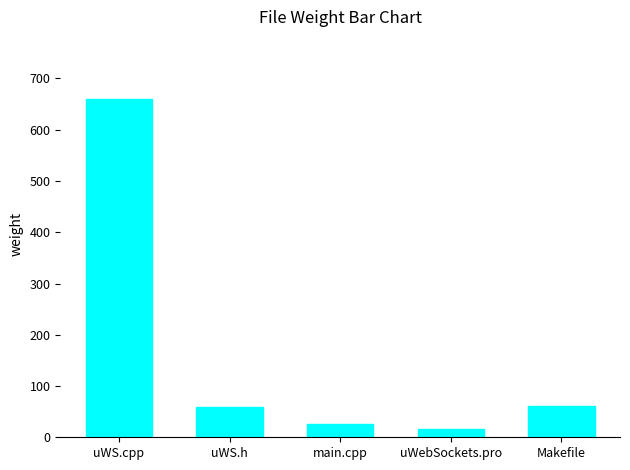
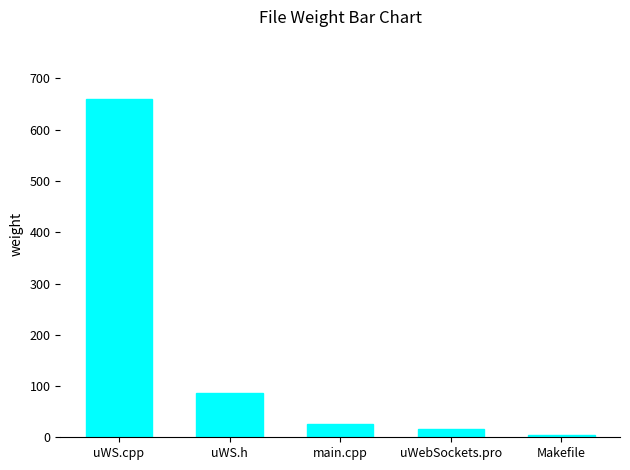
uWS.h: 60 -> 90
Makefile: 60 -> 0
